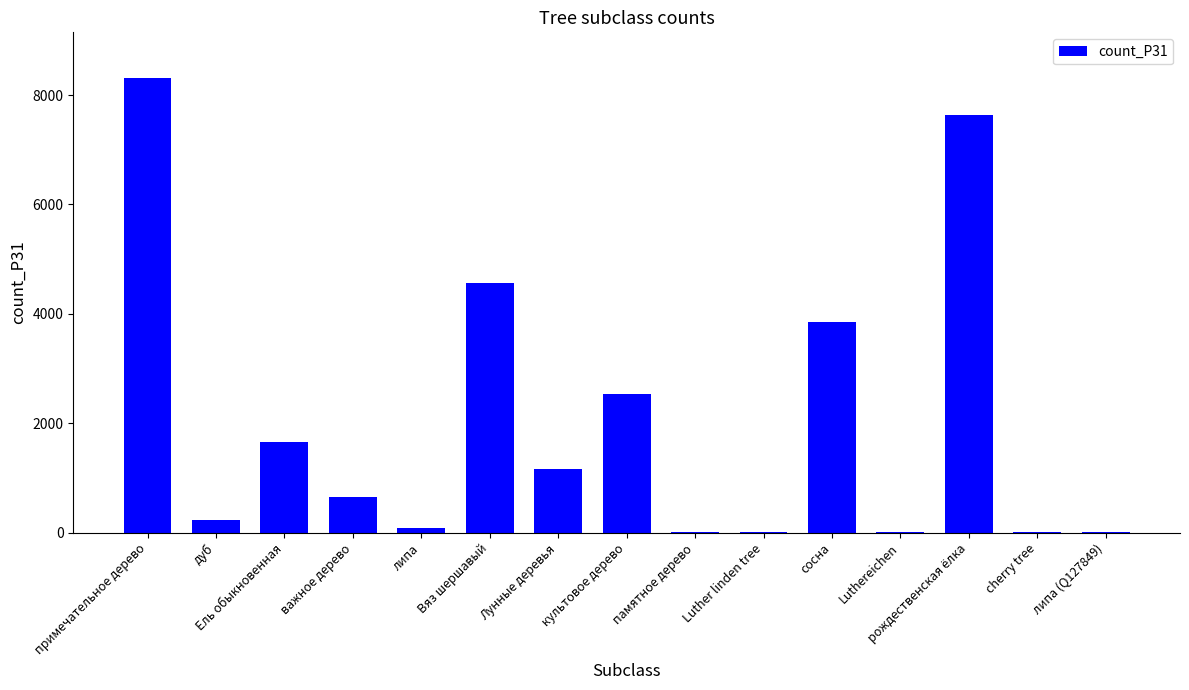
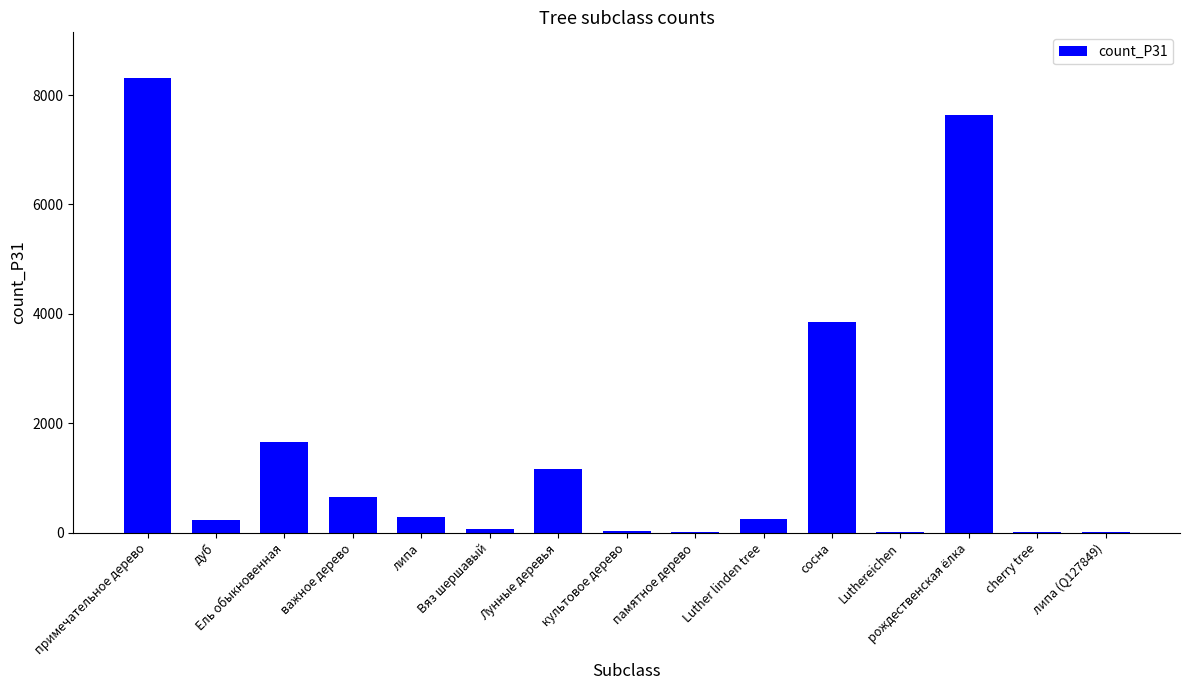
липа: 100 -> 300
Вяз шершавый: 4600 -> 100
культовое дерево: 2500 -> 0
Luther linden tree: 0 -> 200
